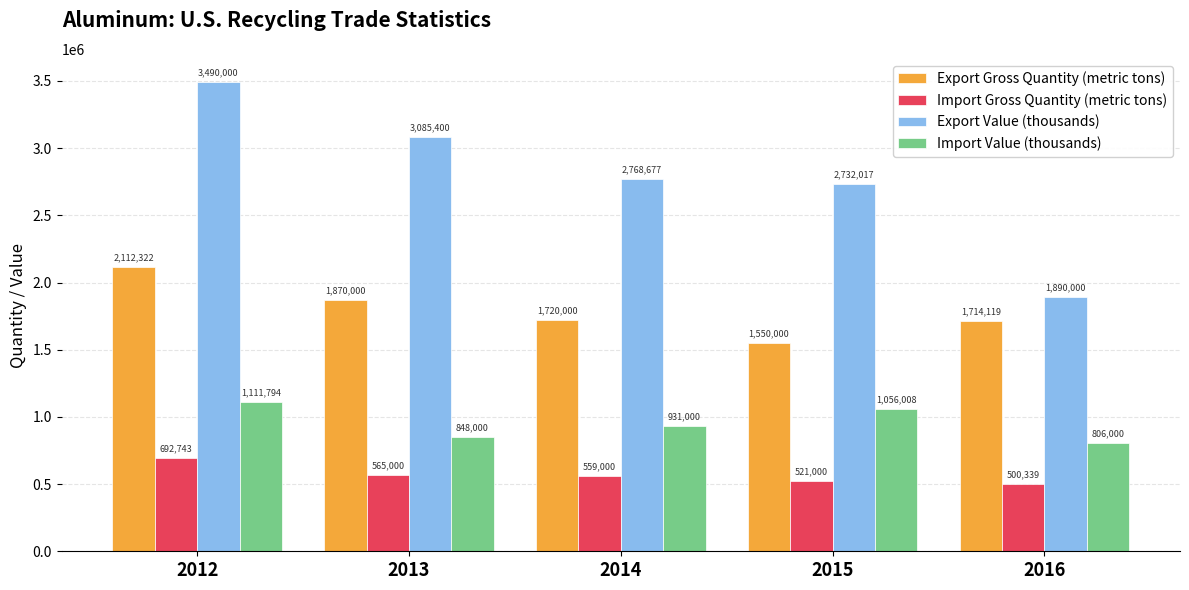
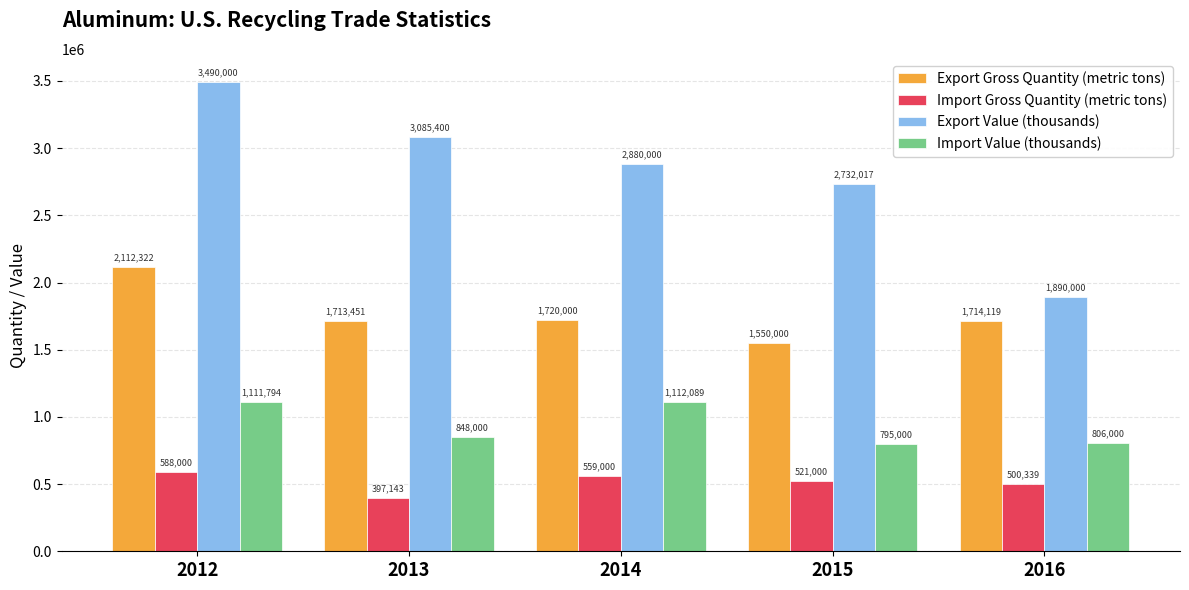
Import Gross Quantity (metric tons), 2012: 692,743 -> 588,000
Export Gross Quantity (metric tons), 2013: 1,870,000 -> 1,713,451
Import Gross Quantity (metric tons), 2013: 565,000 -> 397,143
Export Value (thousands), 2014: 2,768,677 -> 2,880,000
Import Value (thousands), 2014: 931,000 -> 1,112,089
Import Value (thousands), 2015: 1,056,008 -> 795,000
